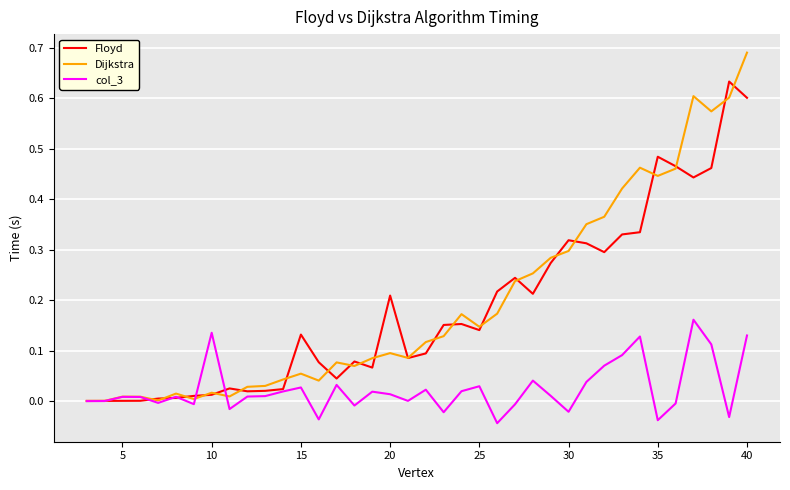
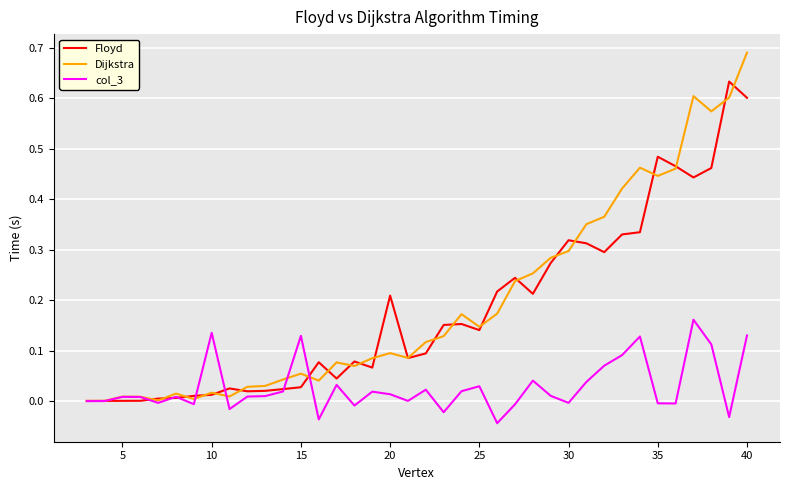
Floyd, 15: 0.13 -> 0.03
col_3, 15: 0.03 -> 0.13
col_3, 30: -0.02 -> 0.00
col_3, 35: -0.04 -> 0.00
